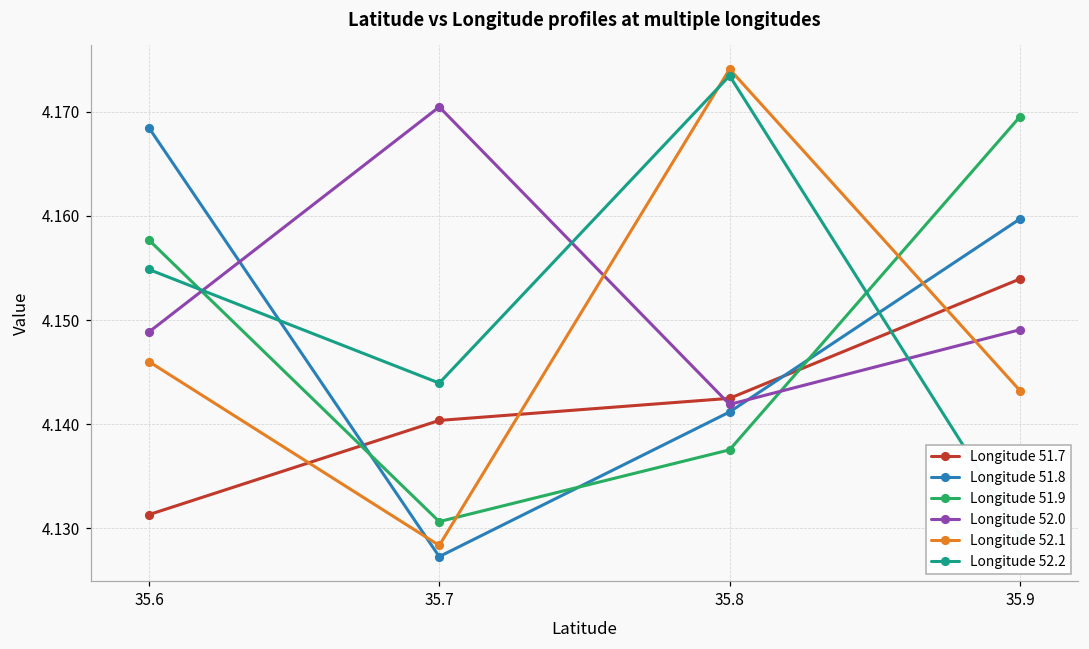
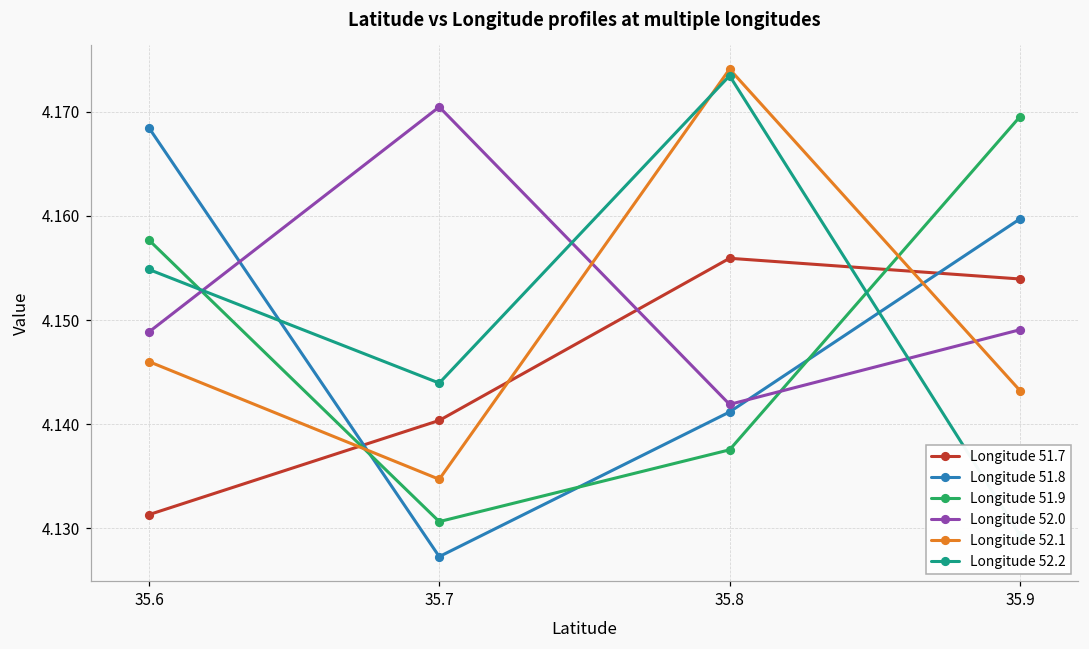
Longitude 52.1, 35.7: 4.128 -> 4.135
Longitude 51.7, 35.8: 4.142 -> 4.156
